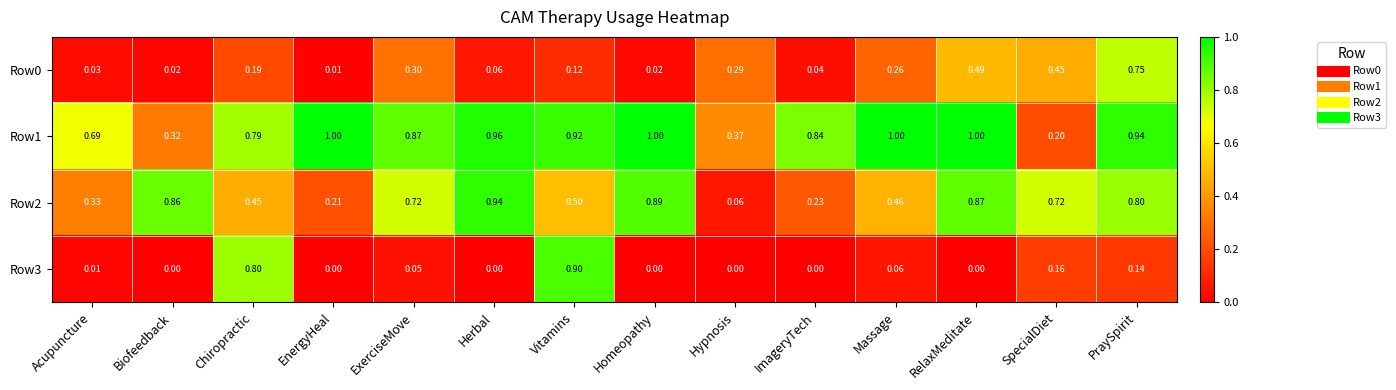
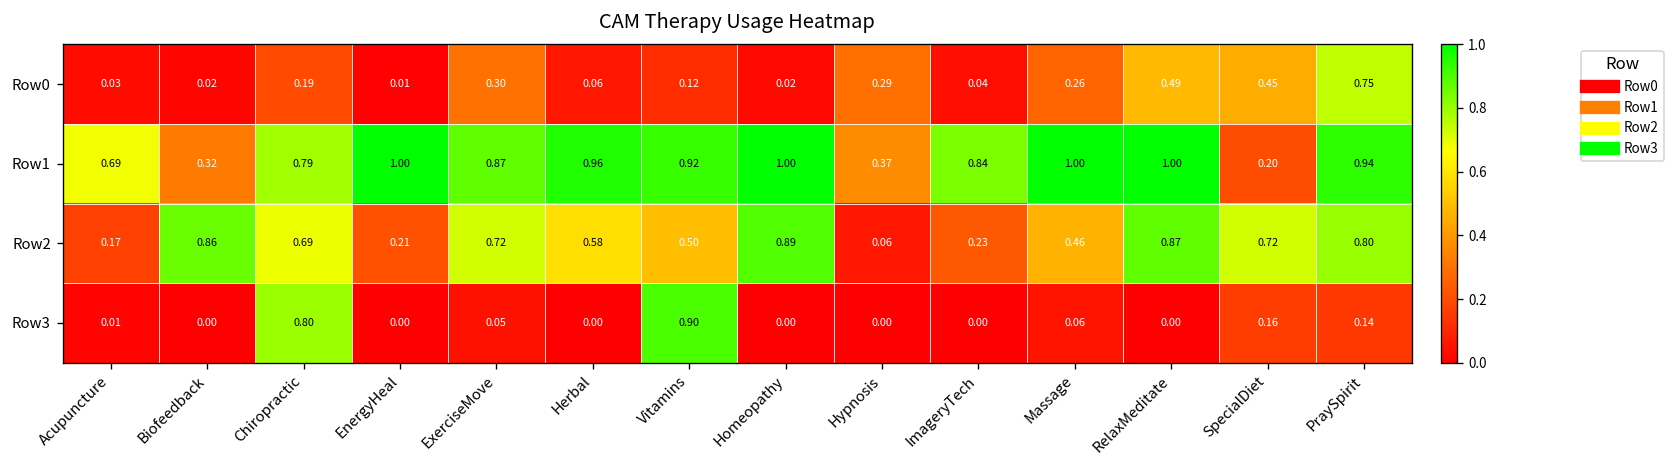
Row2, Acupuncture: 0.33 -> 0.17
Row2, Chiropractic: 0.45 -> 0.69
Row2, Herbal: 0.94 -> 0.58
